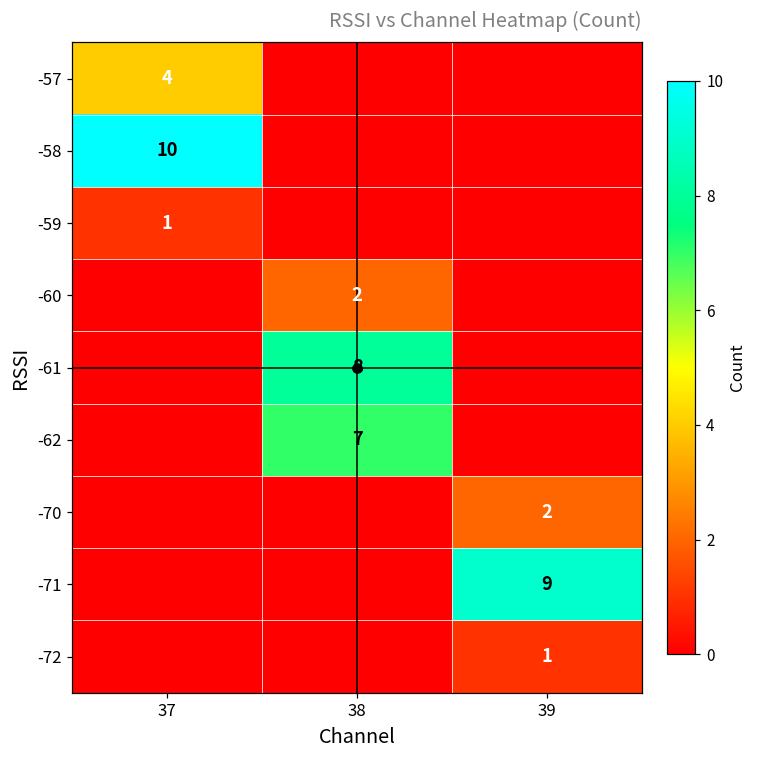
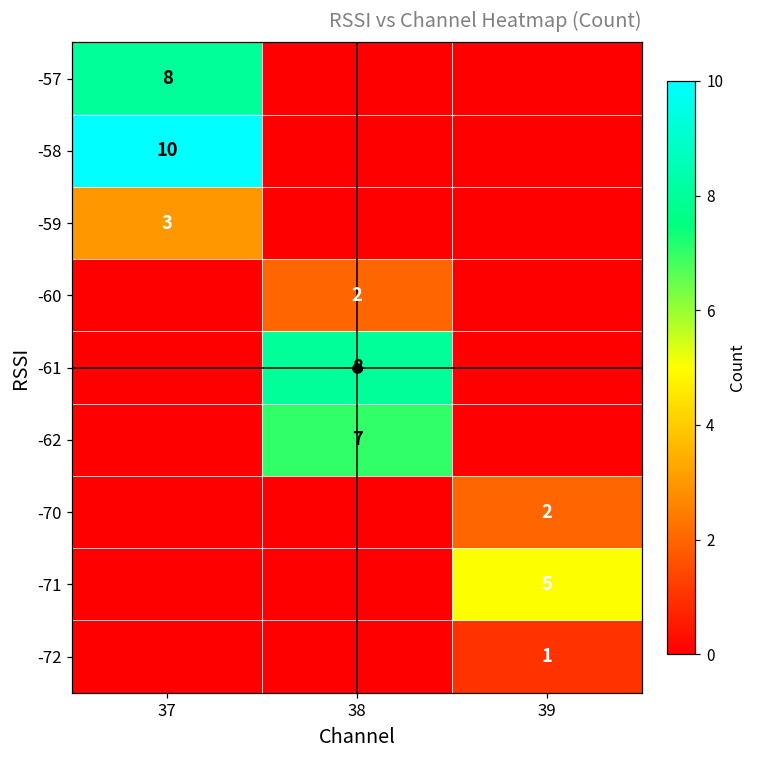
-57, 37: 4 -> 8
-59, 37: 1 -> 3
-71, 39: 9 -> 5
